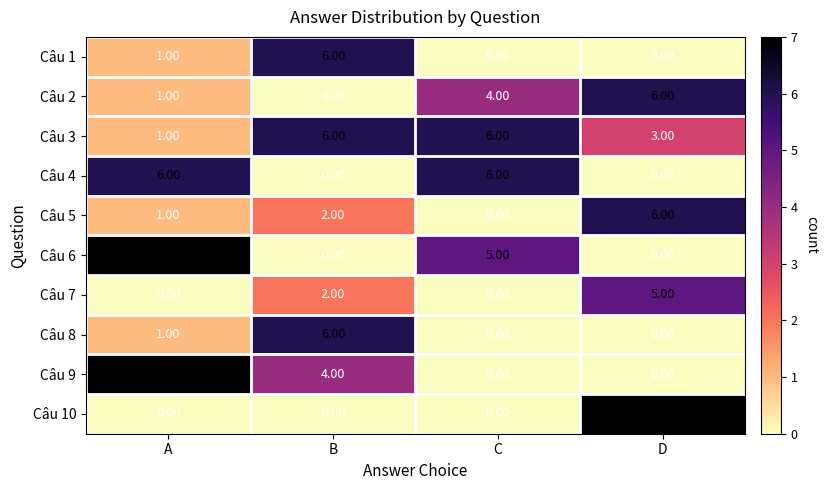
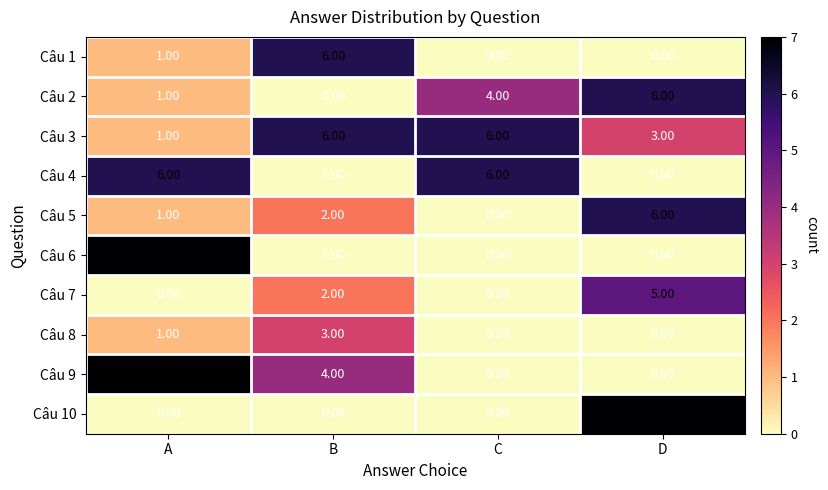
Câu 6, C: 5.00 -> 0.00
Câu 8, B: 6.00 -> 3.00
